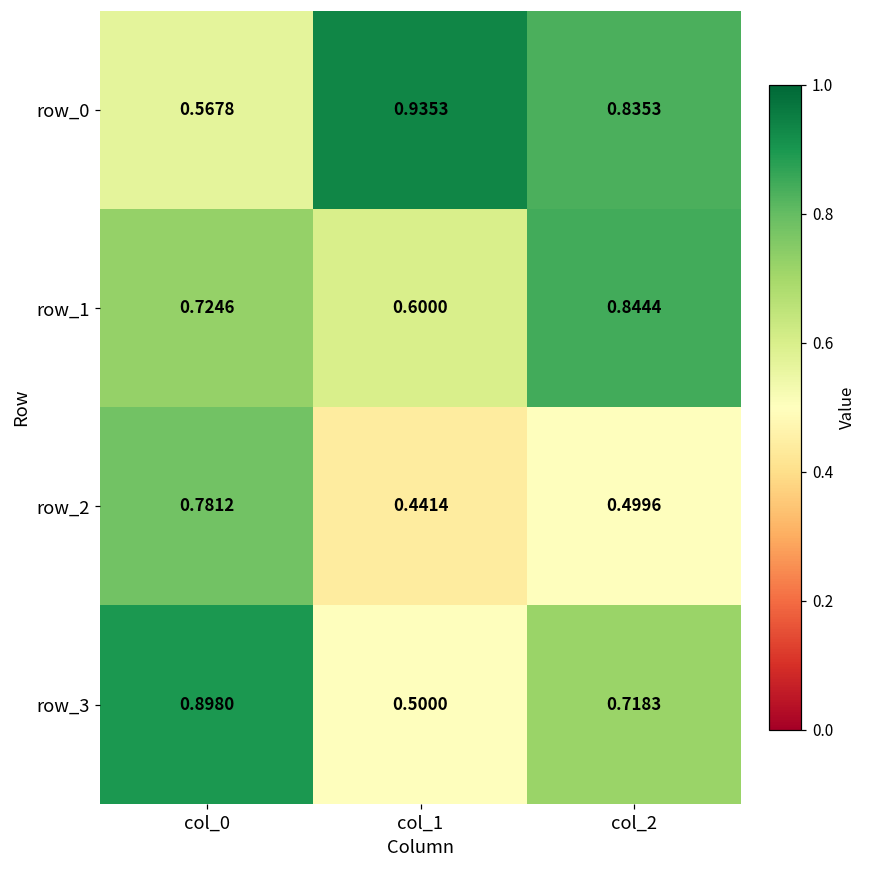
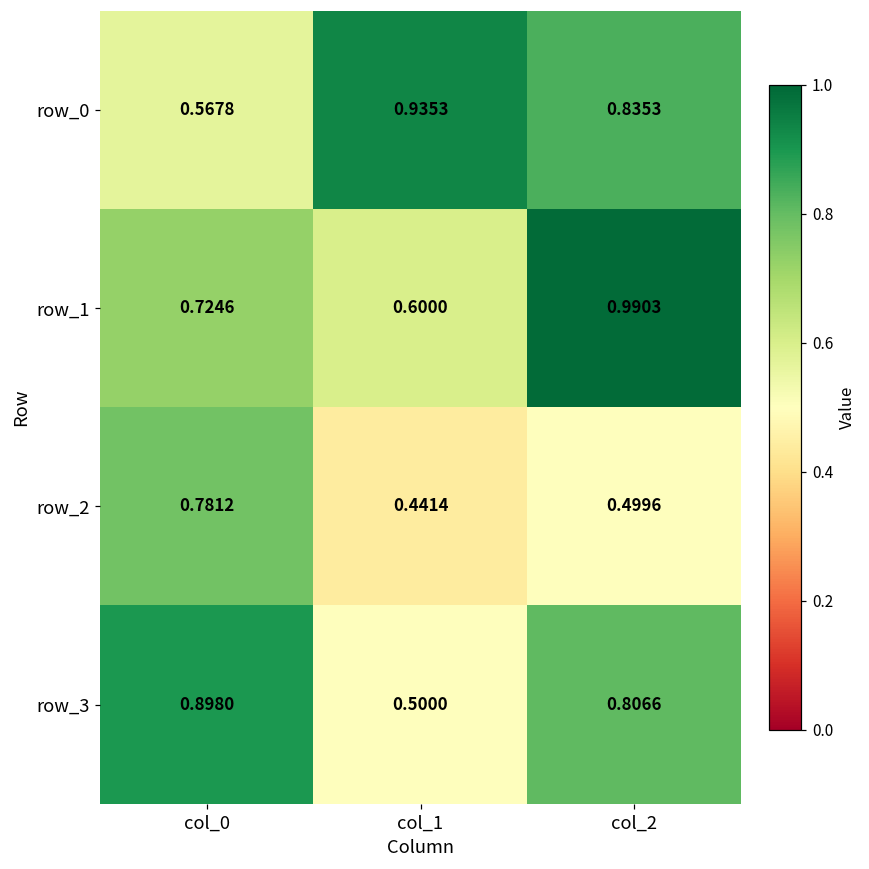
row_1, col_2: 0.8444 -> 0.9903
row_3, col_2: 0.7183 -> 0.8066
